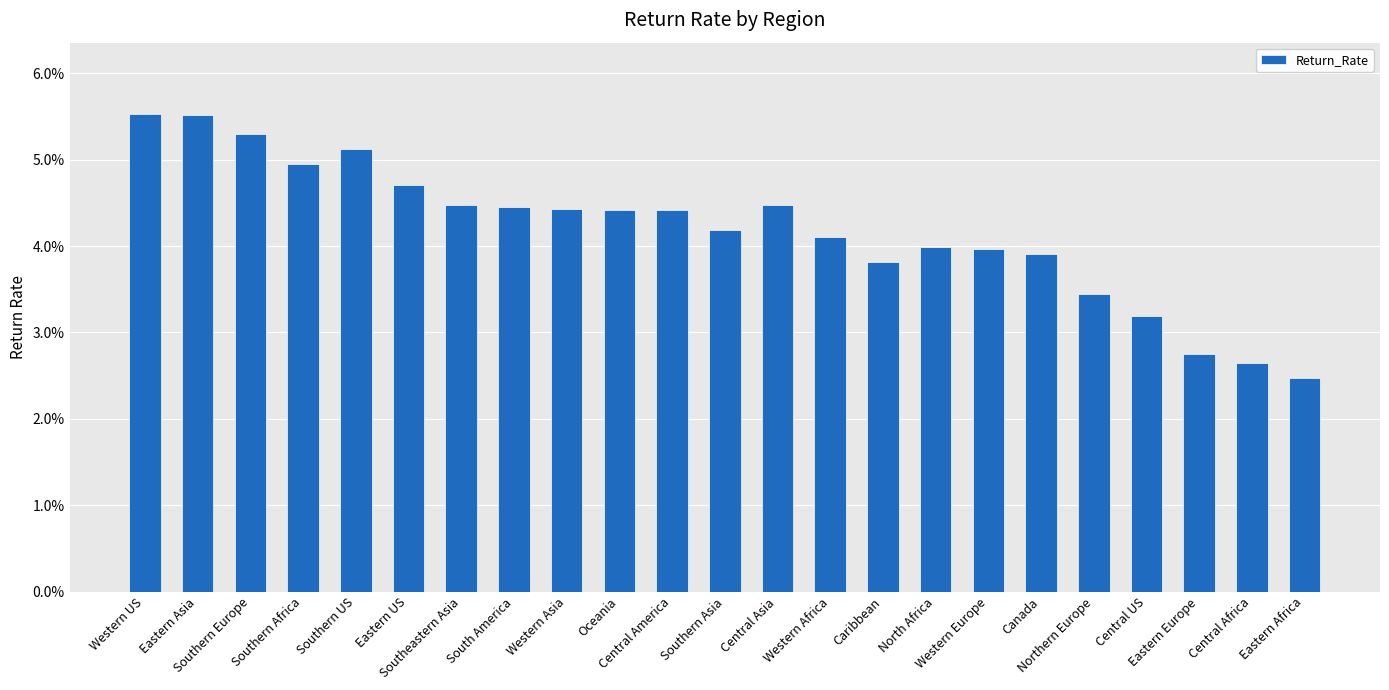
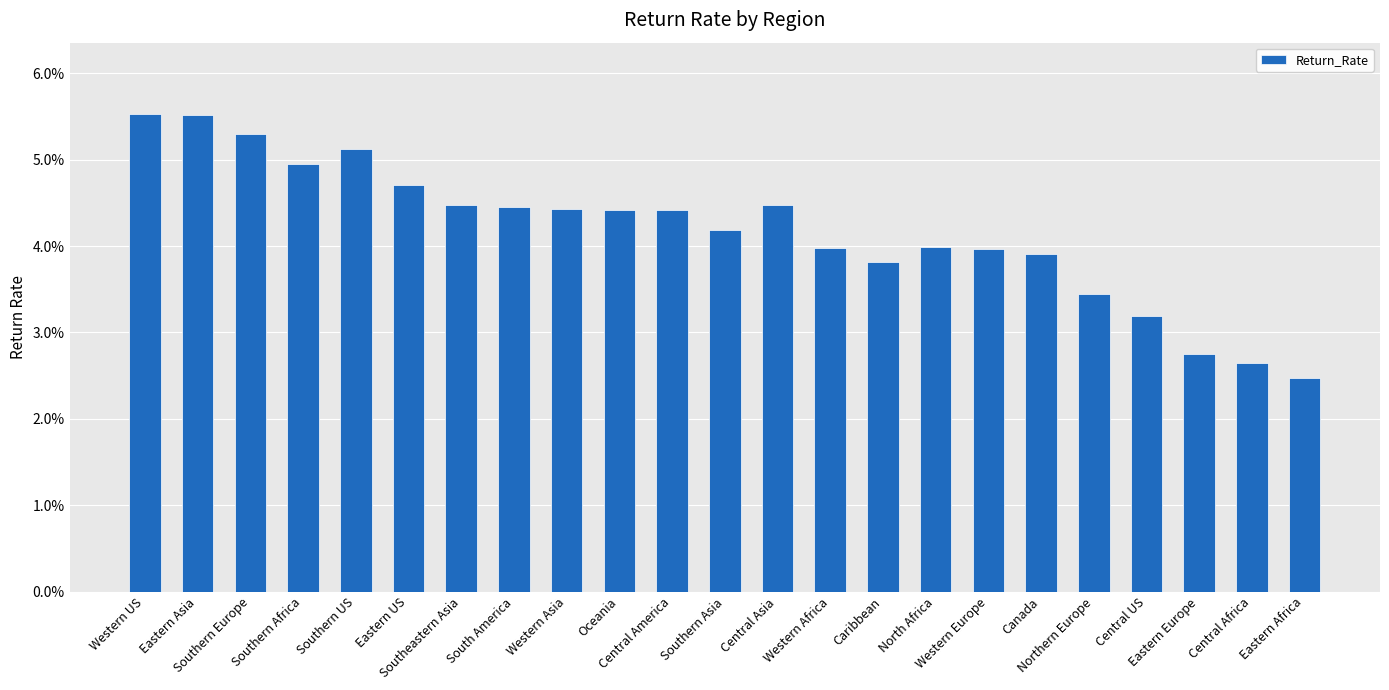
Western Africa: 4.1% -> 4.0%
